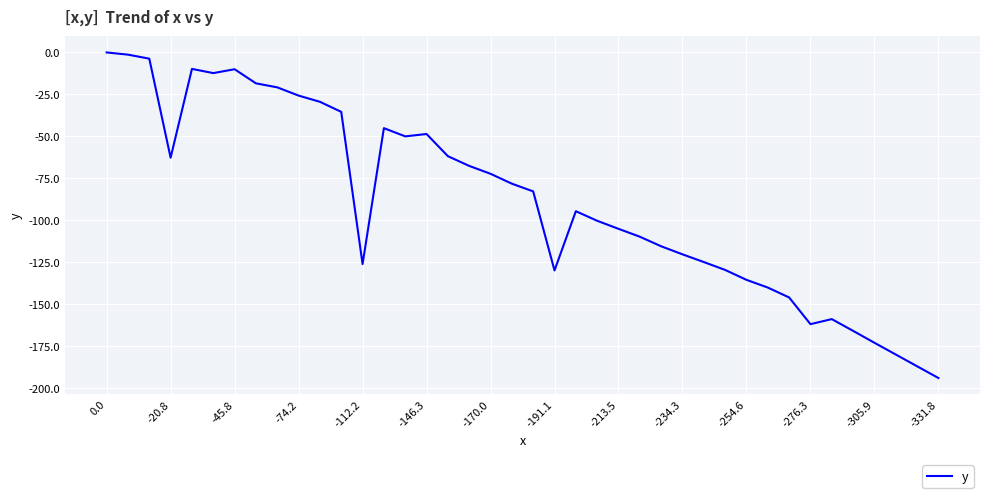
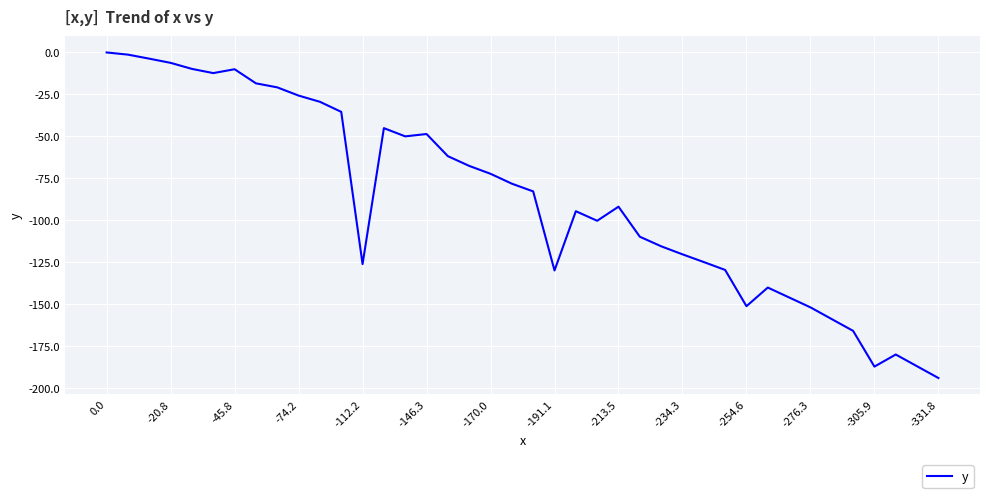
-20.8: -63 -> -6
-213.5: -105 -> -92
-254.6: -136 -> -151
-276.3: -162 -> -152
-305.9: -173 -> -187
